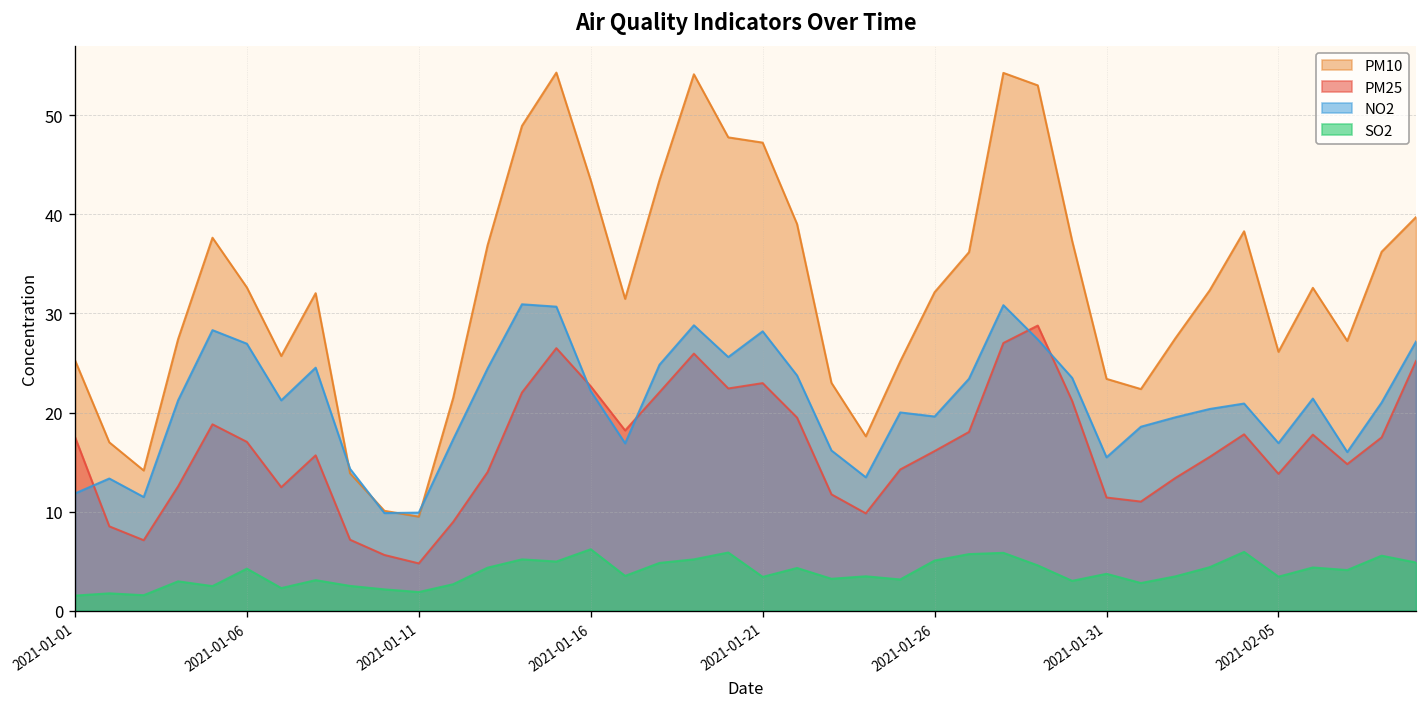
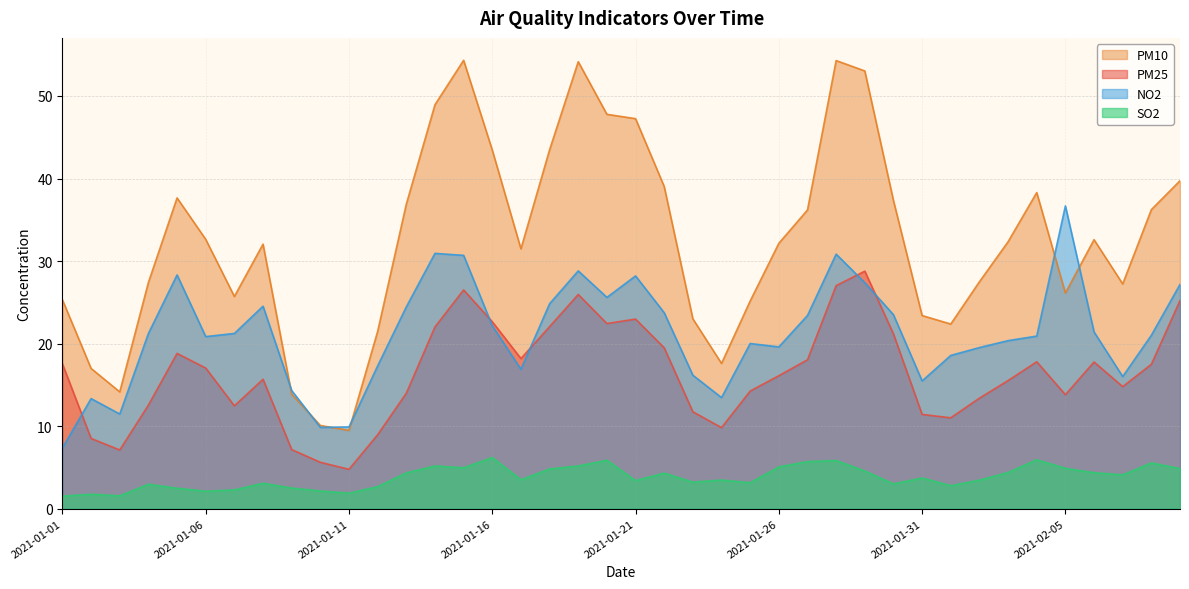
NO2, 2021-01-01: 12 -> 7
NO2, 2021-01-06: 27 -> 21
SO2, 2021-01-06: 4 -> 2
NO2, 2021-02-05: 17 -> 37
SO2, 2021-02-05: 3 -> 5
